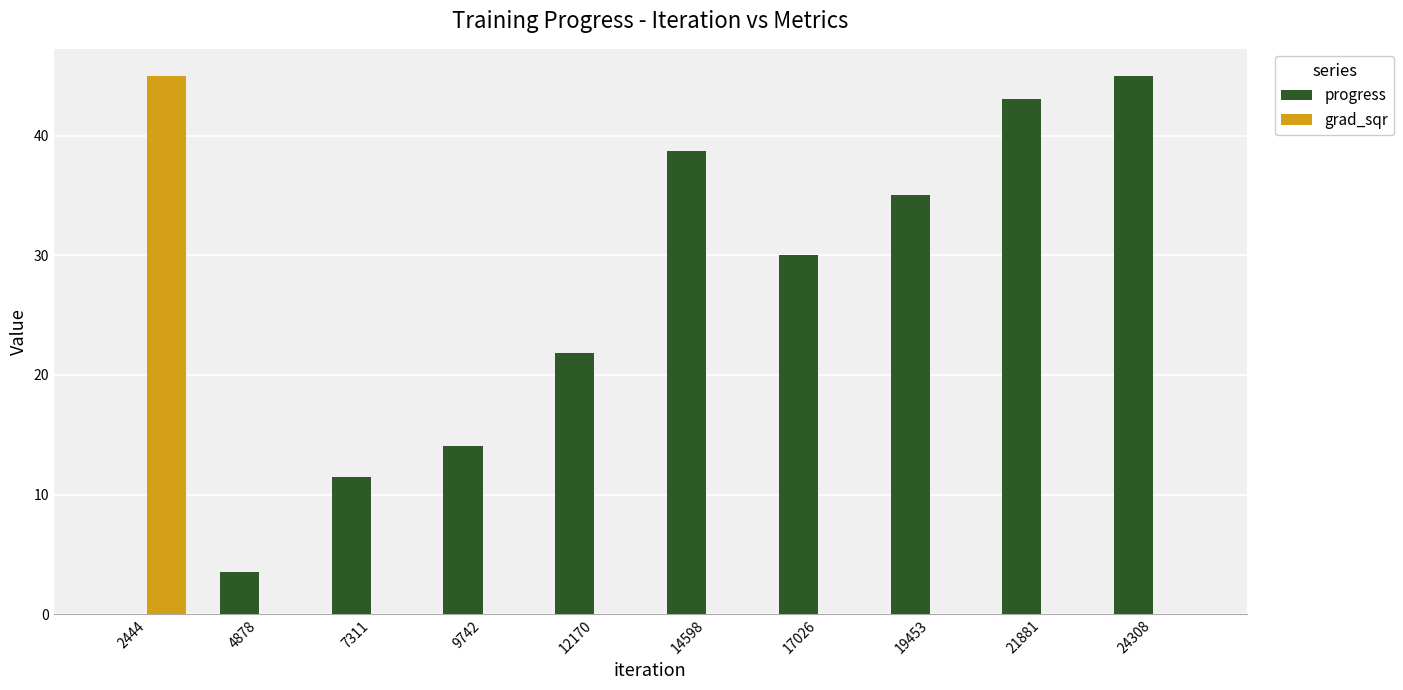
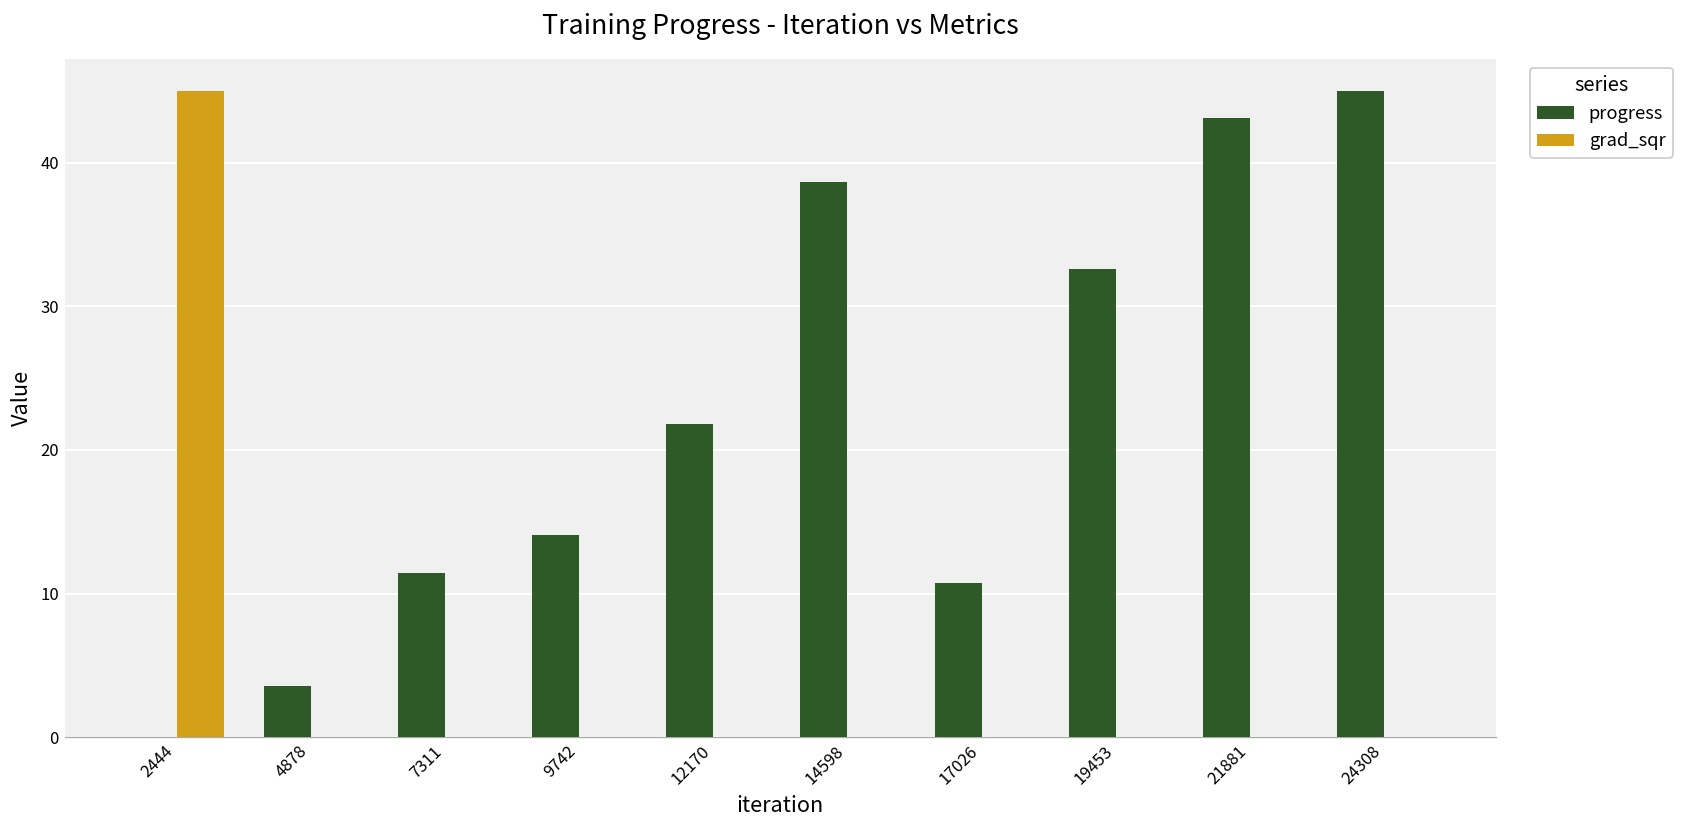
progress, 17026: 30.0 -> 10.7
progress, 19453: 35.0 -> 32.6
